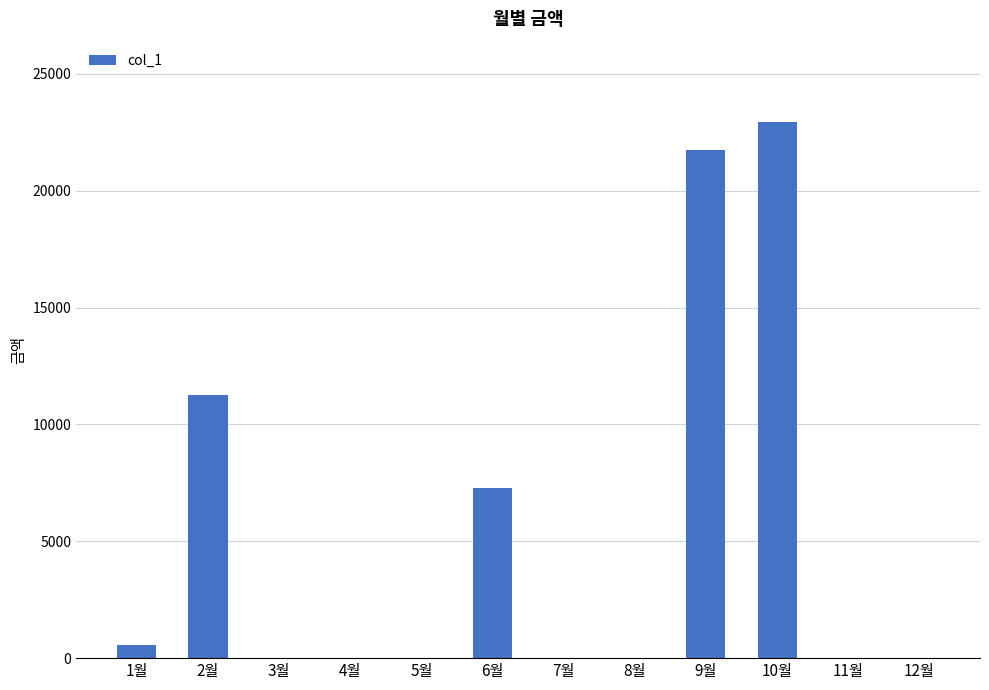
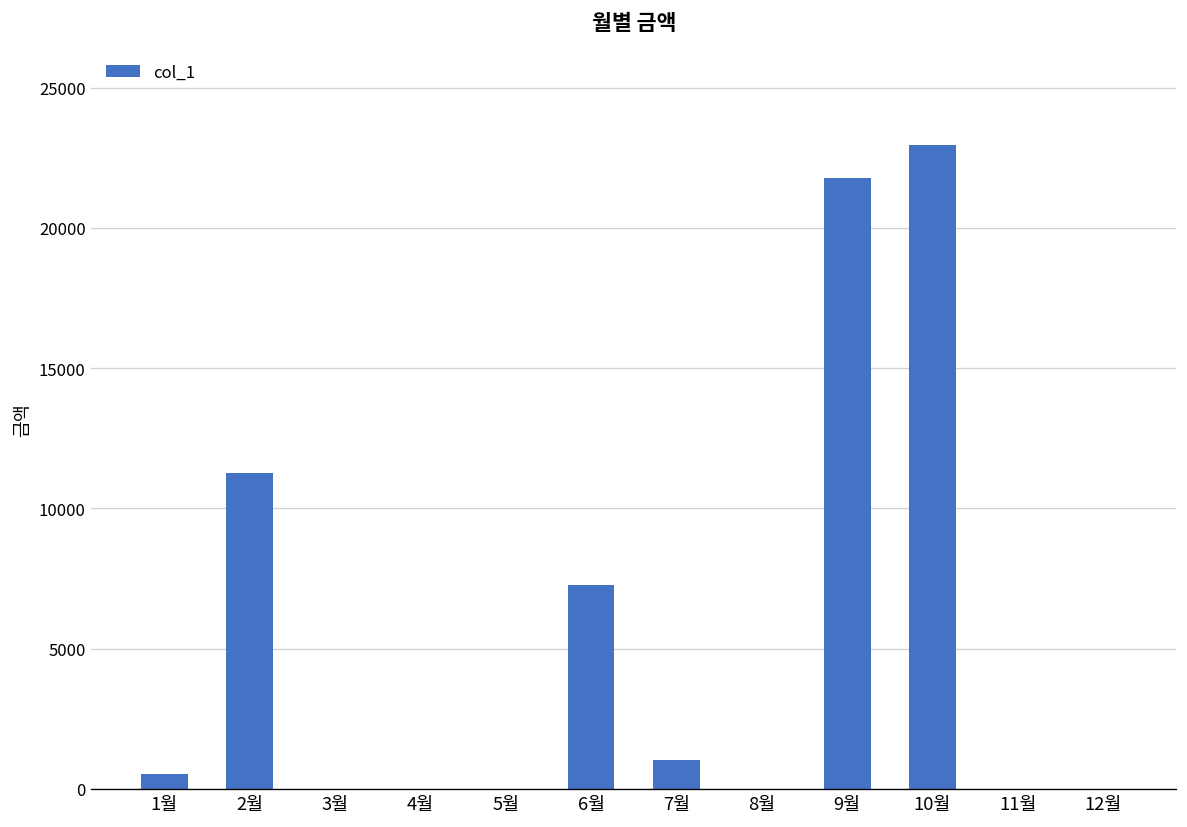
7월: 0 -> 1000
